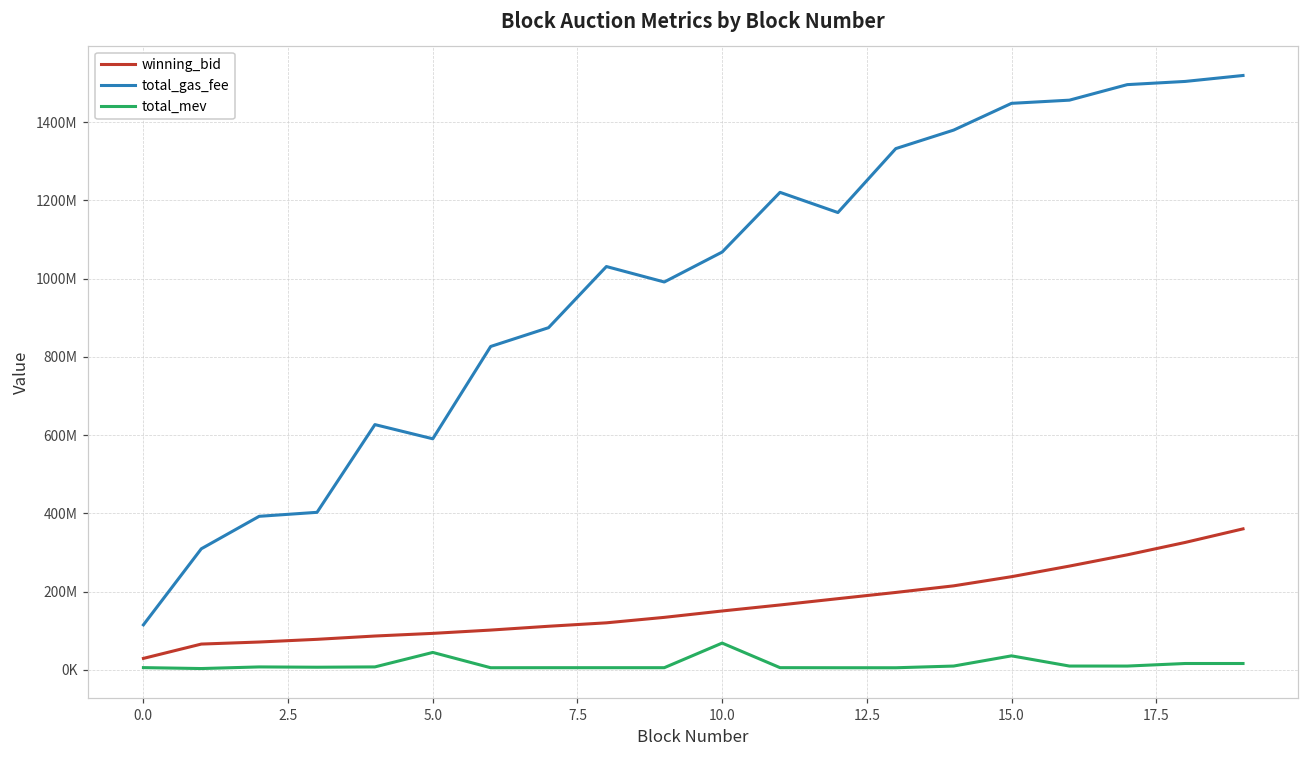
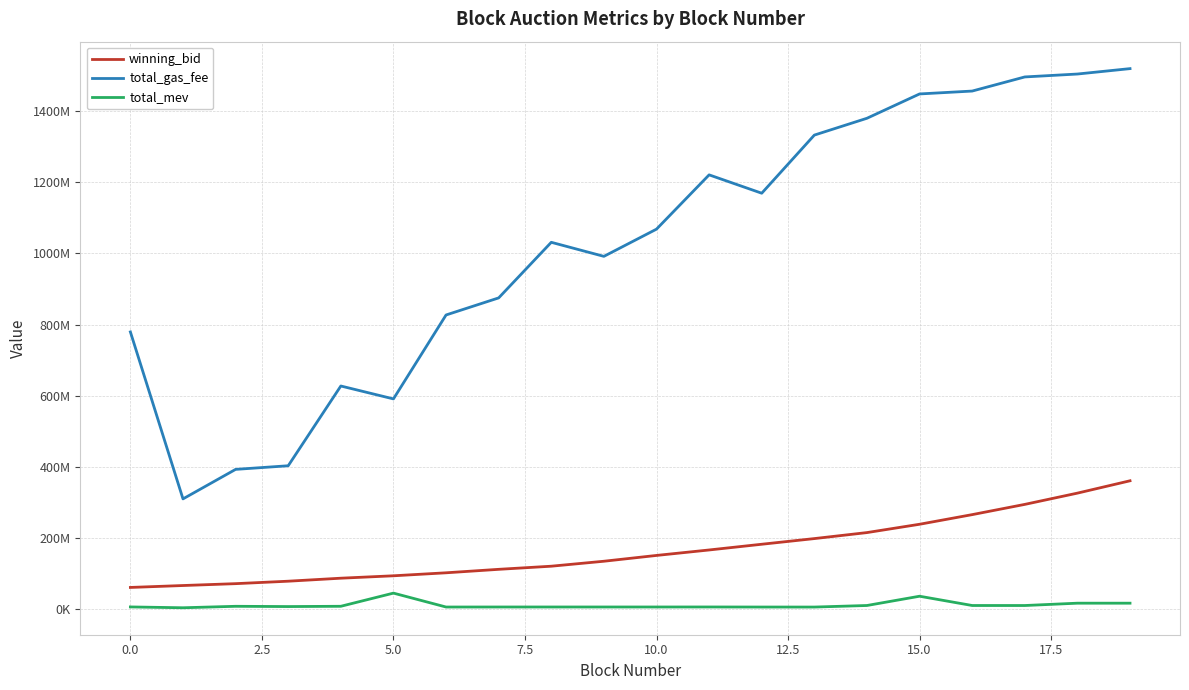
winning_bid, 0.0: 30000000 -> 60000000
total_gas_fee, 0.0: 120000000 -> 780000000
total_mev, 10.0: 70000000 -> 10000000
